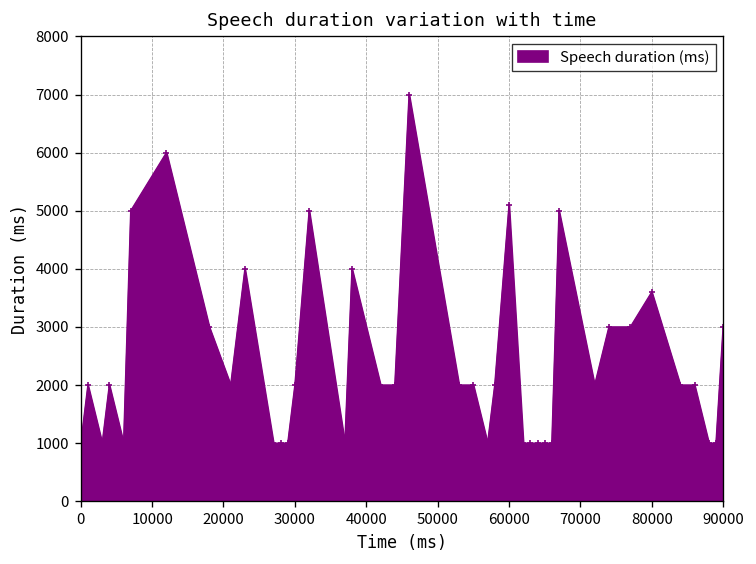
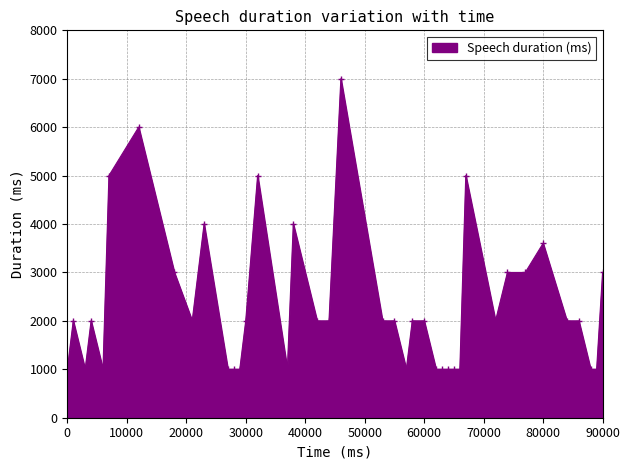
60000: 5100 -> 2000
